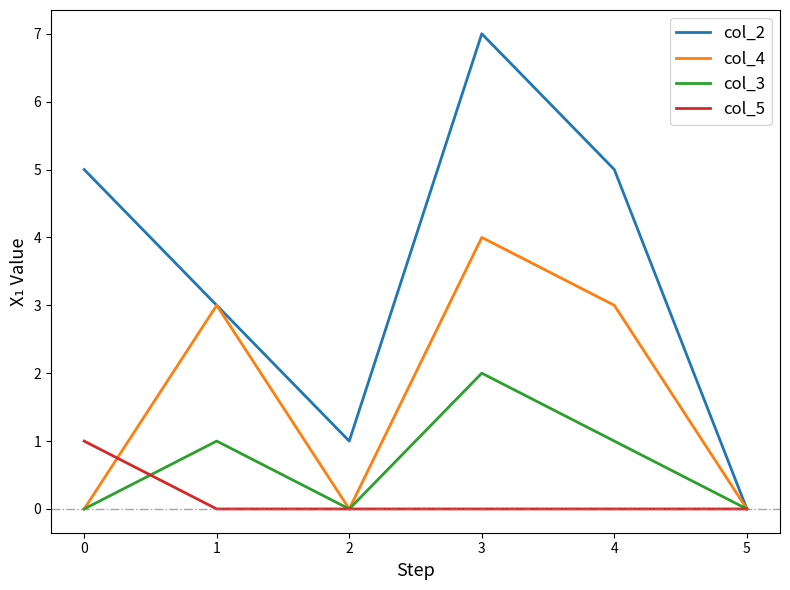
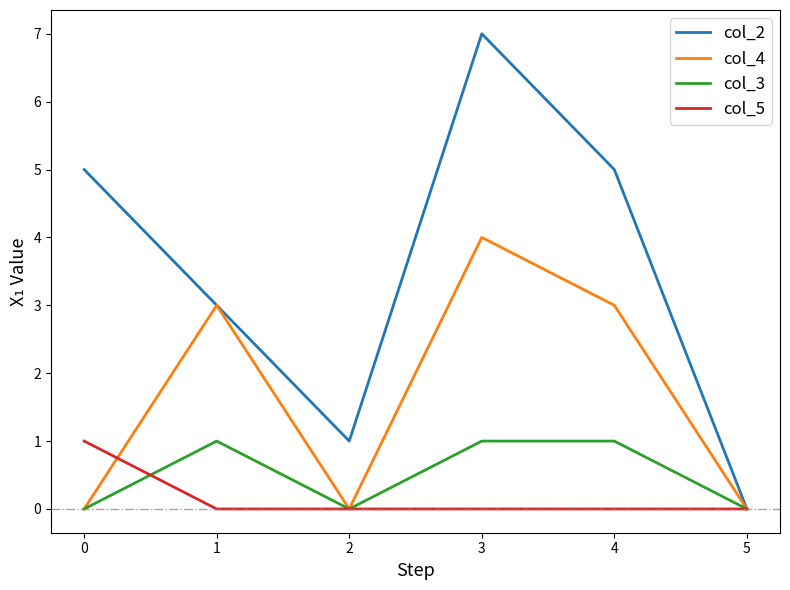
col_3, 3: 2 -> 1
